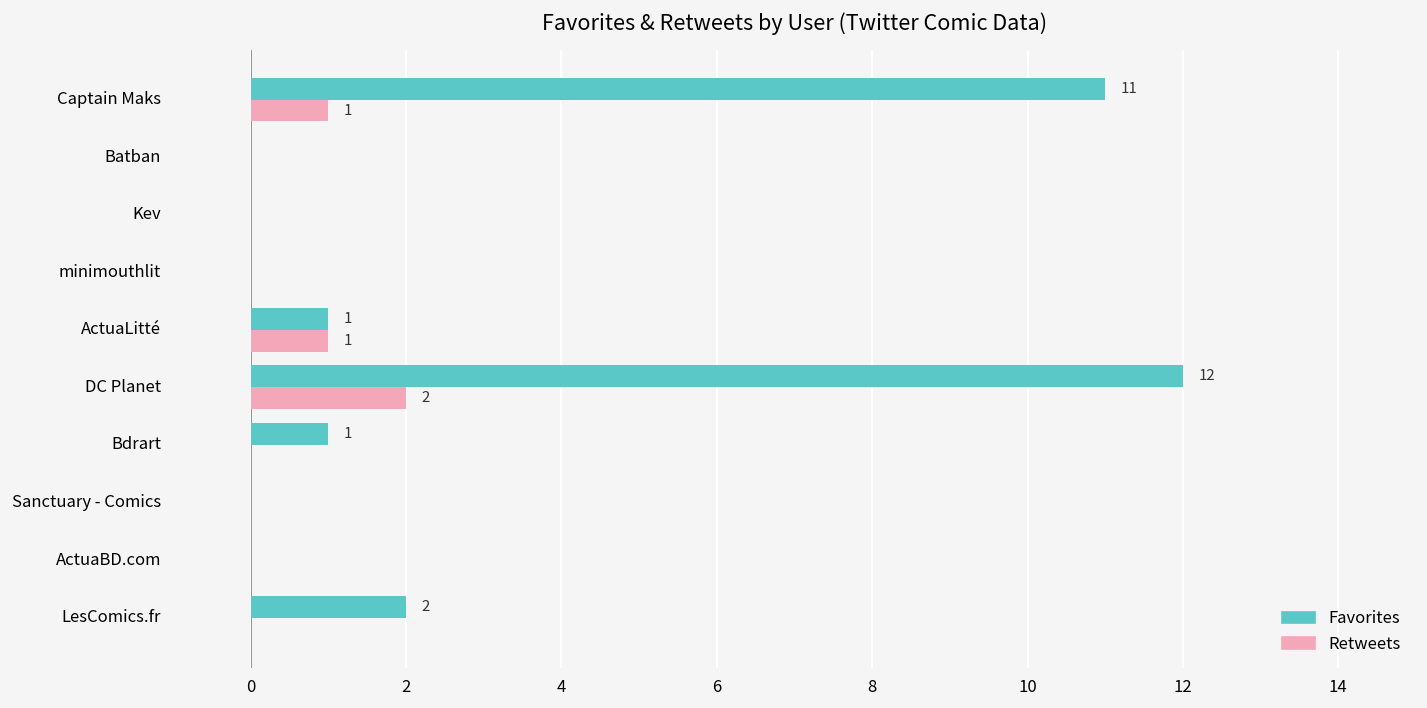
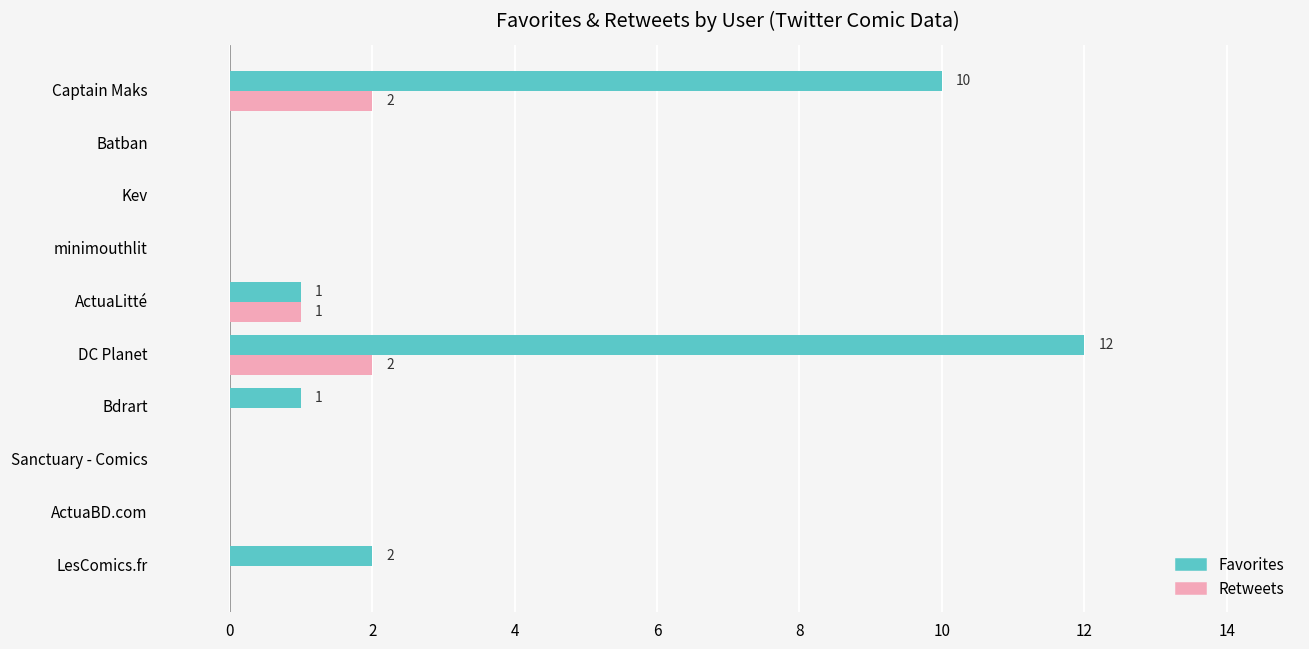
Favorites, Captain Maks: 11 -> 10
Retweets, Captain Maks: 1 -> 2
